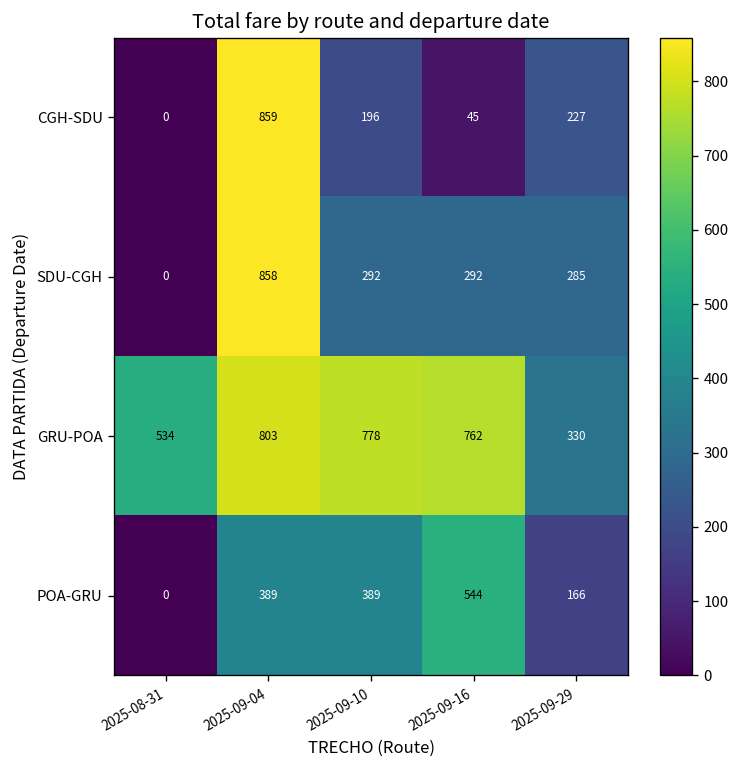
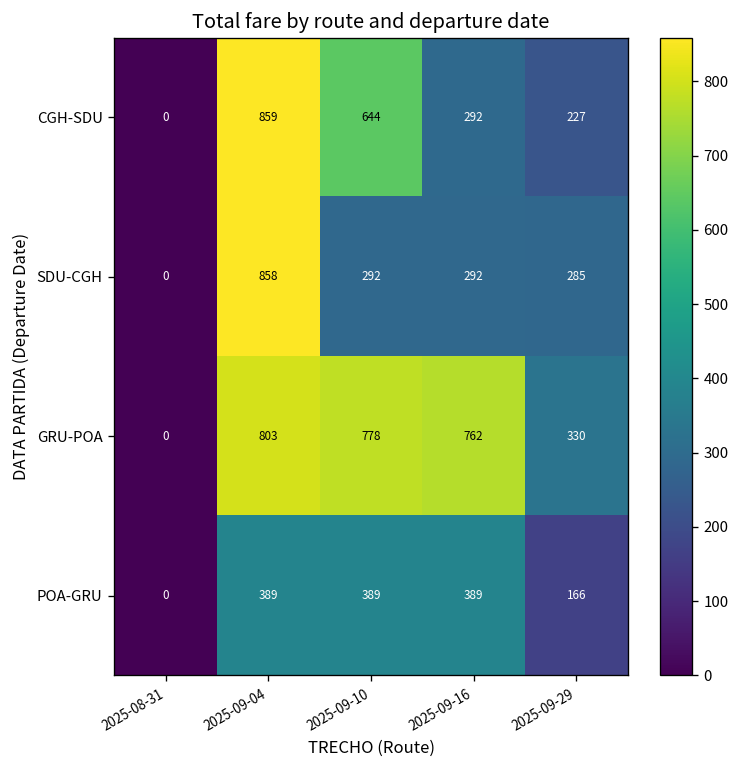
CGH-SDU, 2025-09-10: 196 -> 644
CGH-SDU, 2025-09-16: 45 -> 292
GRU-POA, 2025-08-31: 534 -> 0
POA-GRU, 2025-09-16: 544 -> 389
